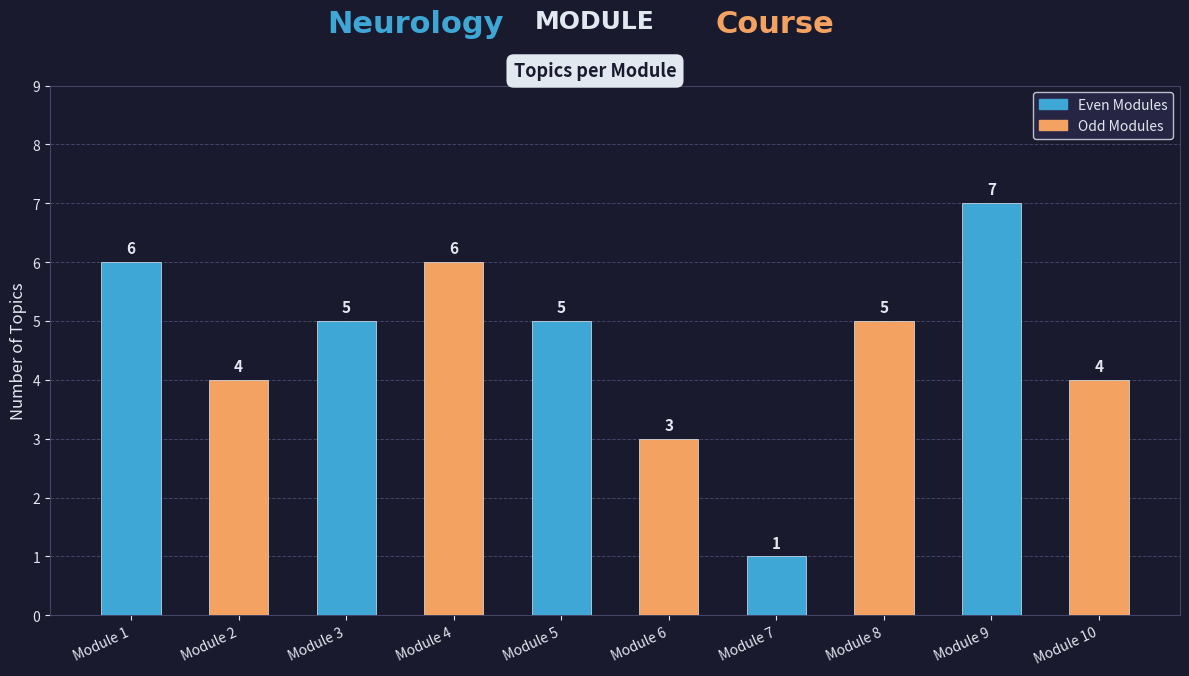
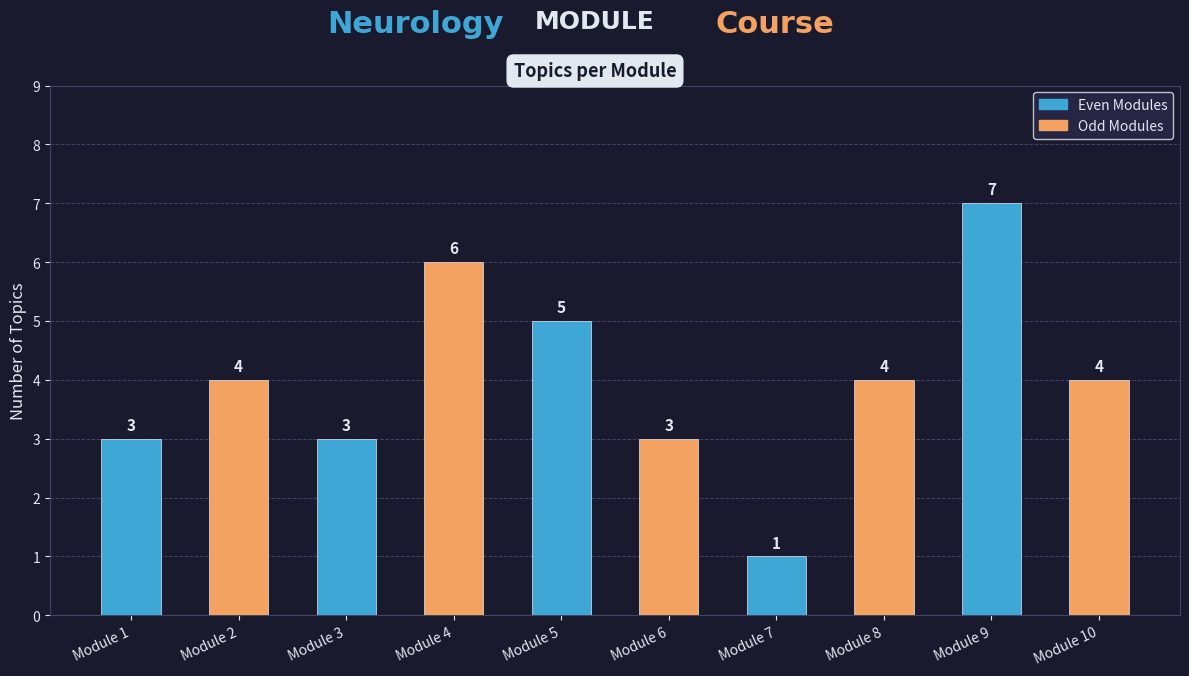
Module 1: 6 -> 3
Module 3: 5 -> 3
Module 8: 5 -> 4
